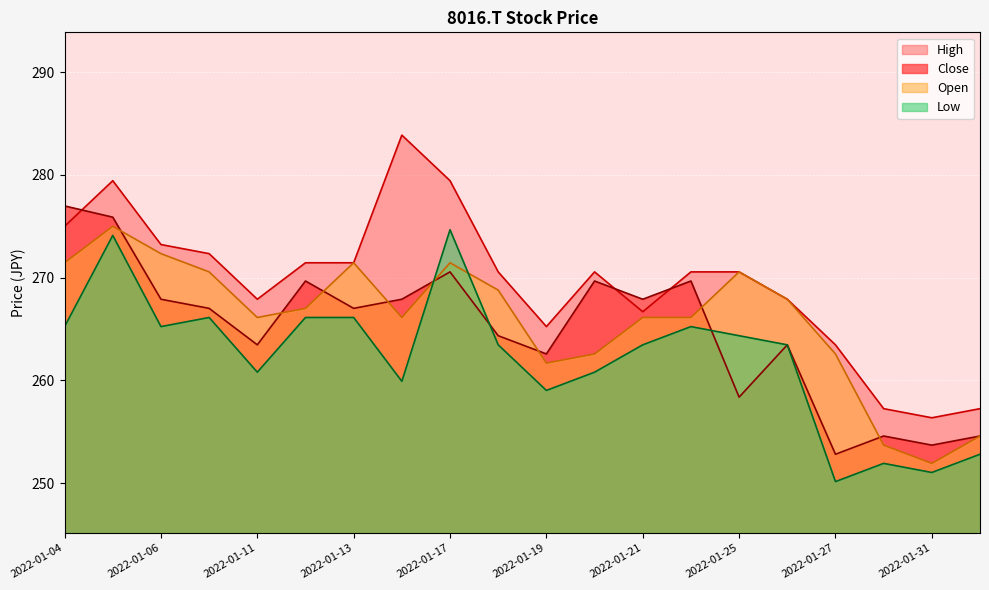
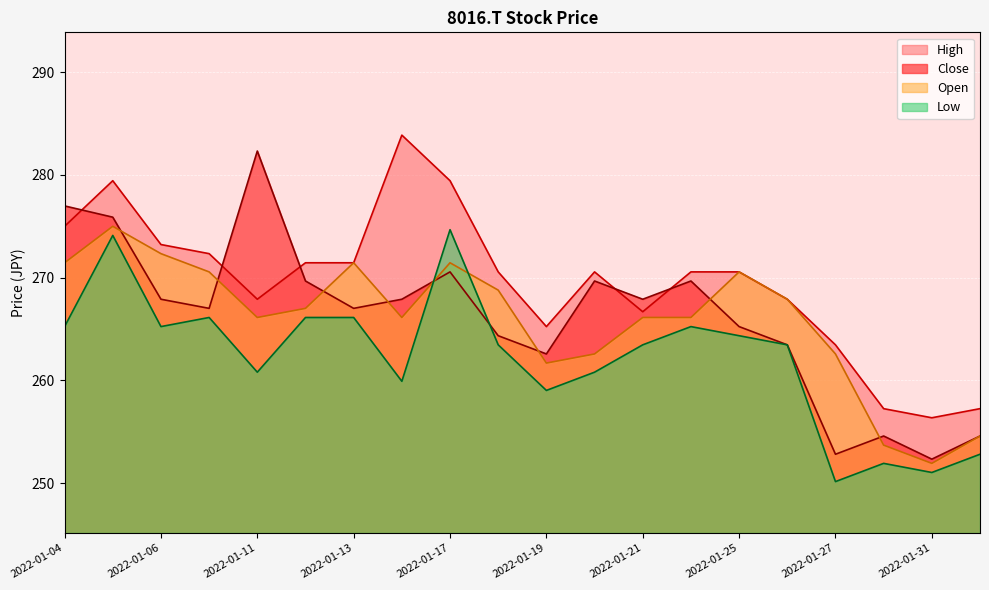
Close, 2022-01-11: 263.5 -> 282.3
Close, 2022-01-25: 258.4 -> 265.2
Close, 2022-01-31: 253.7 -> 252.3
